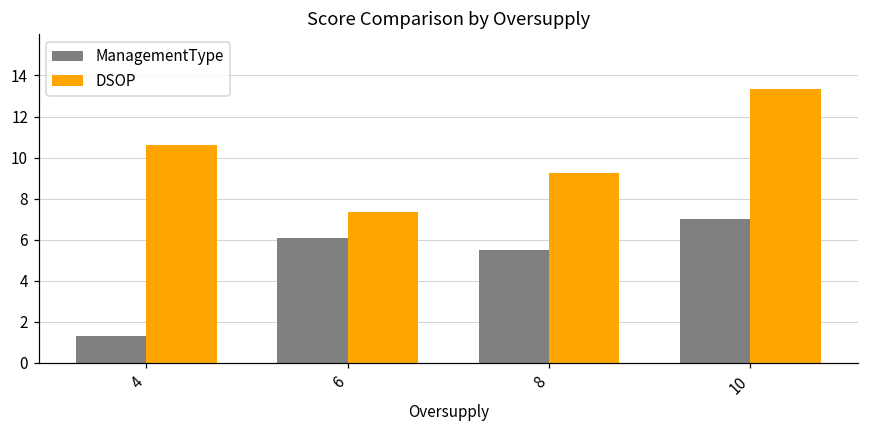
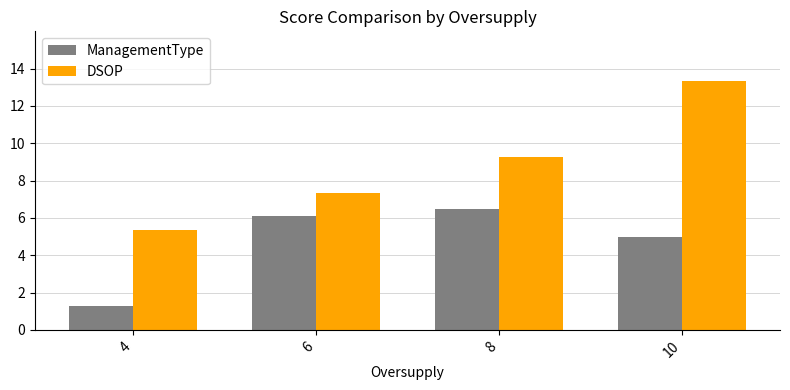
DSOP, 4: 10.6 -> 5.3
ManagementType, 8: 5.5 -> 6.5
ManagementType, 10: 7 -> 5
